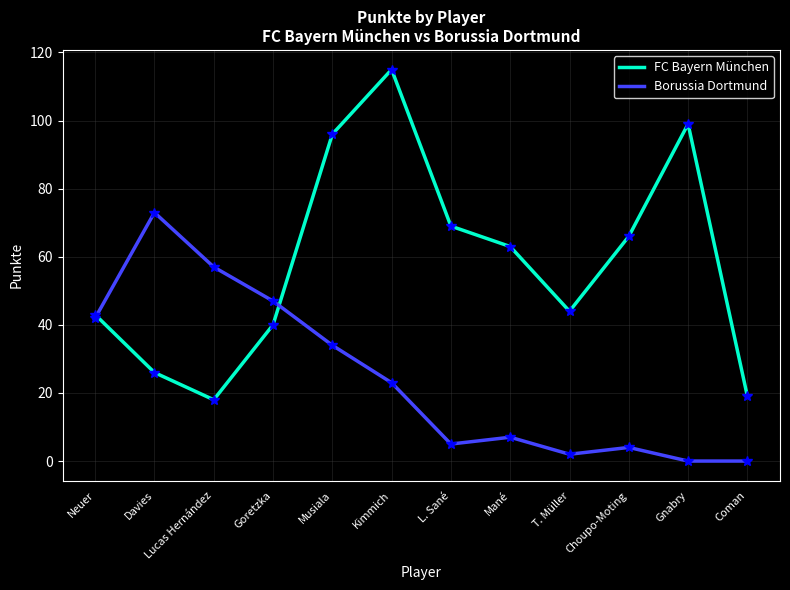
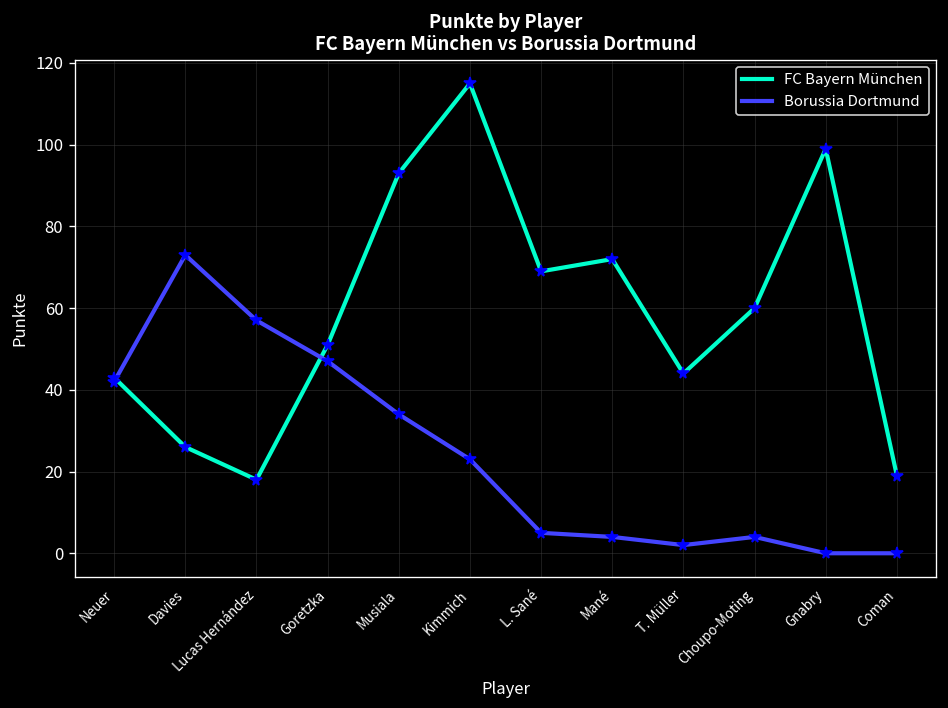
FC Bayern München, Goretzka: 40 -> 51
FC Bayern München, Musiala: 96 -> 93
FC Bayern München, Mané: 63 -> 72
Borussia Dortmund, Mané: 7 -> 4
FC Bayern München, Choupo-Moting: 66 -> 60
